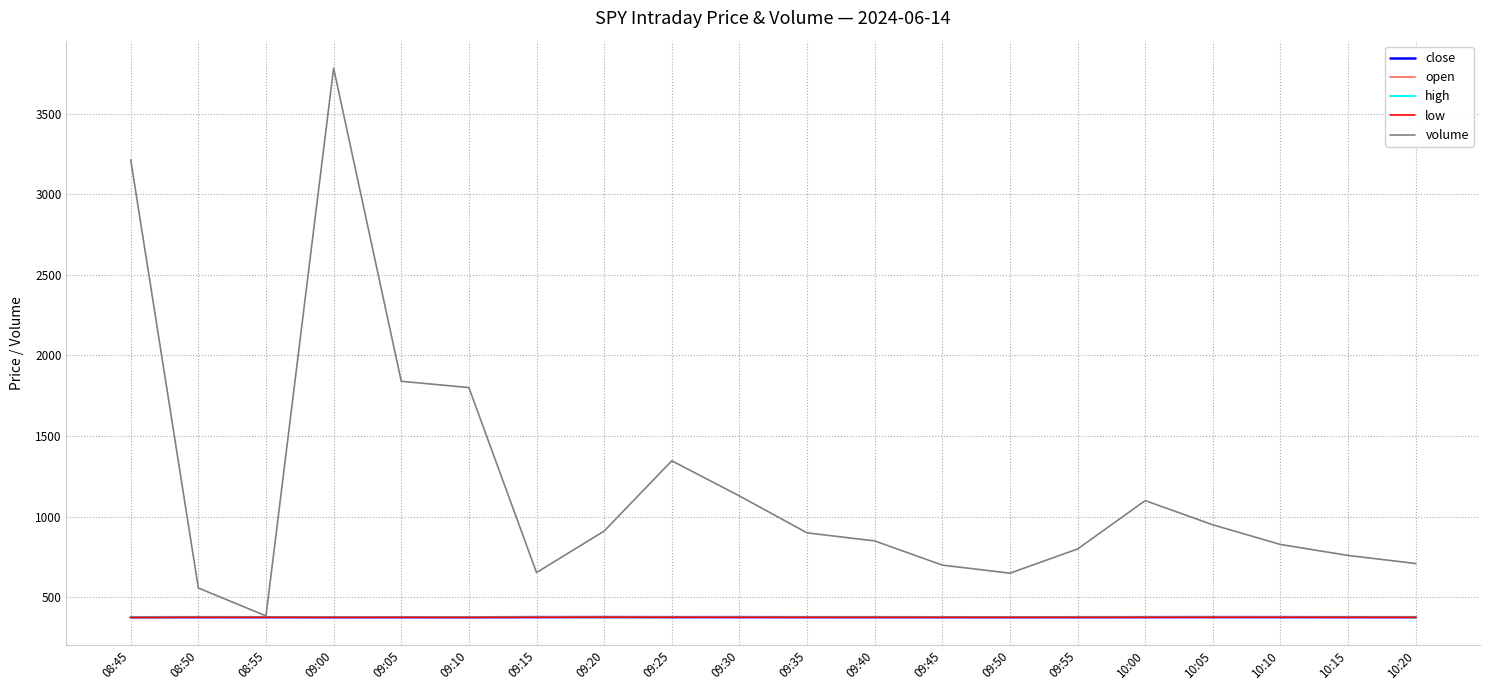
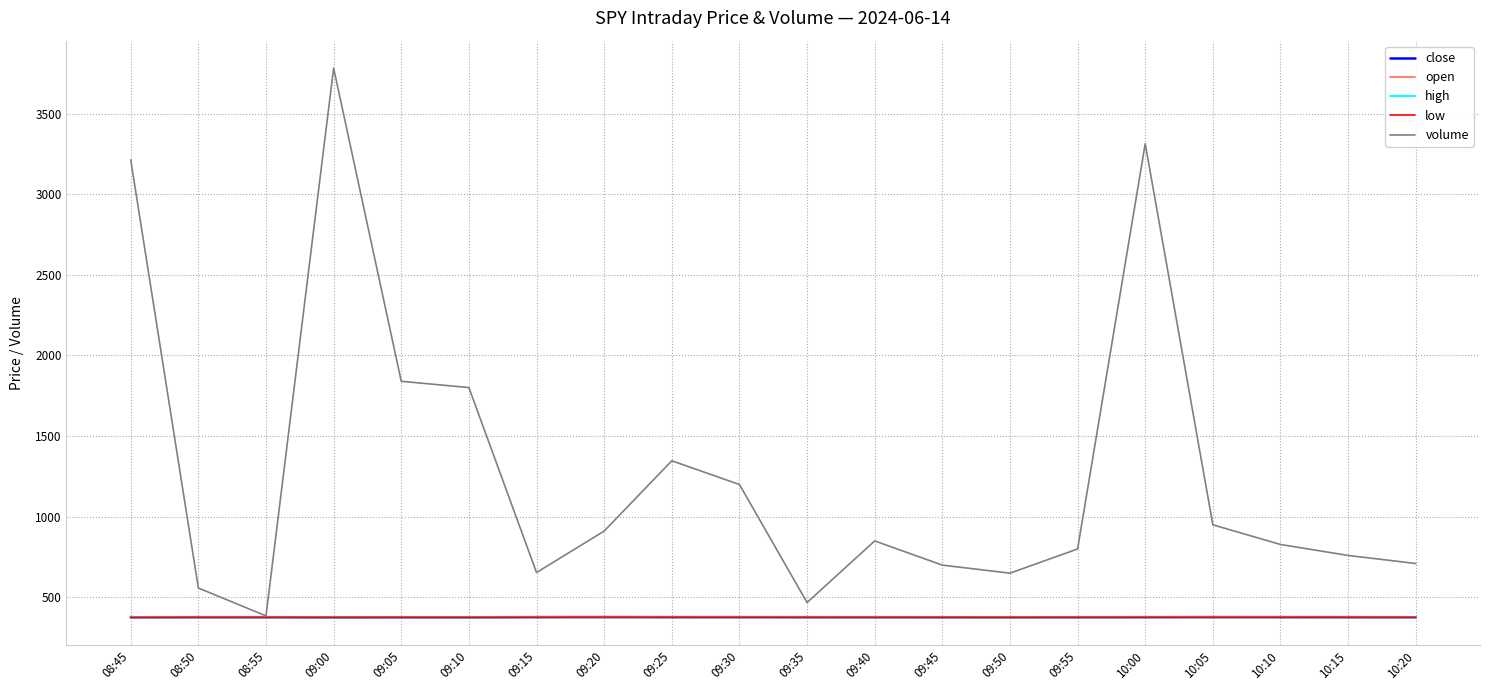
volume, 09:30: 1130 -> 1200
volume, 09:35: 900 -> 470
volume, 10:00: 1100 -> 3310
